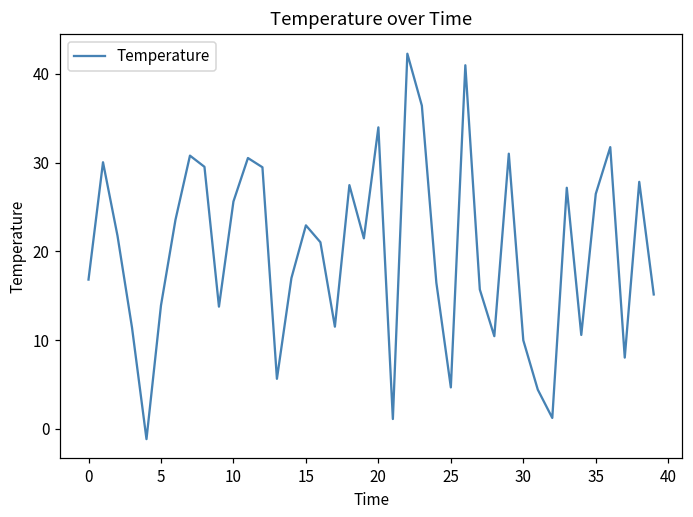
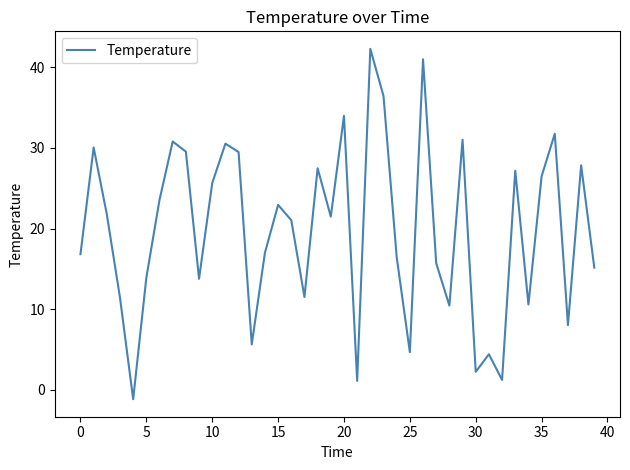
30: 10 -> 2
